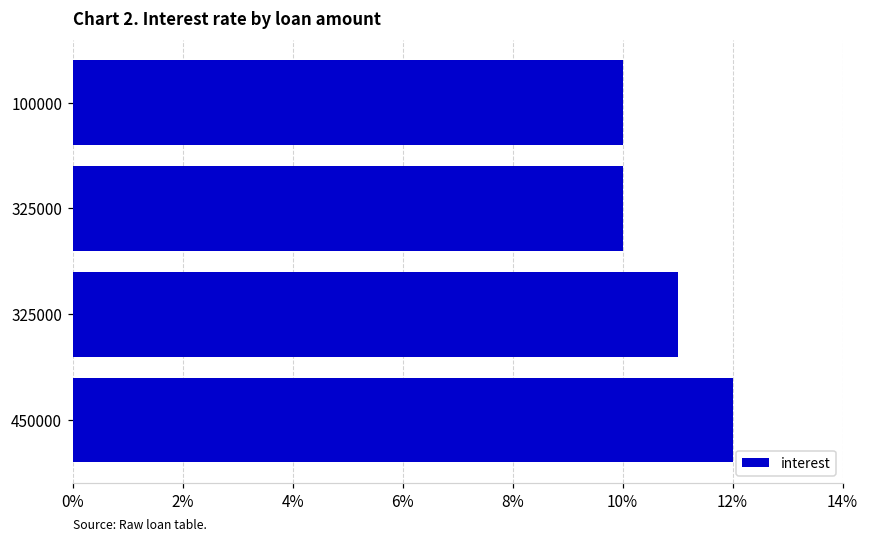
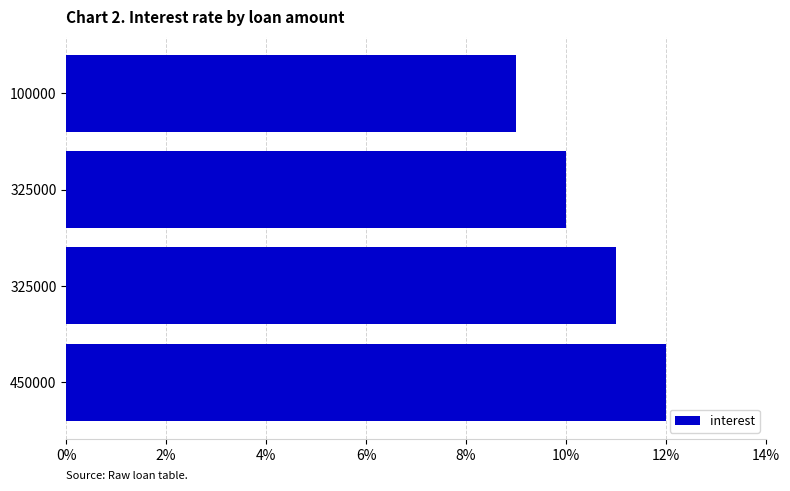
100000: 10% -> 9%
